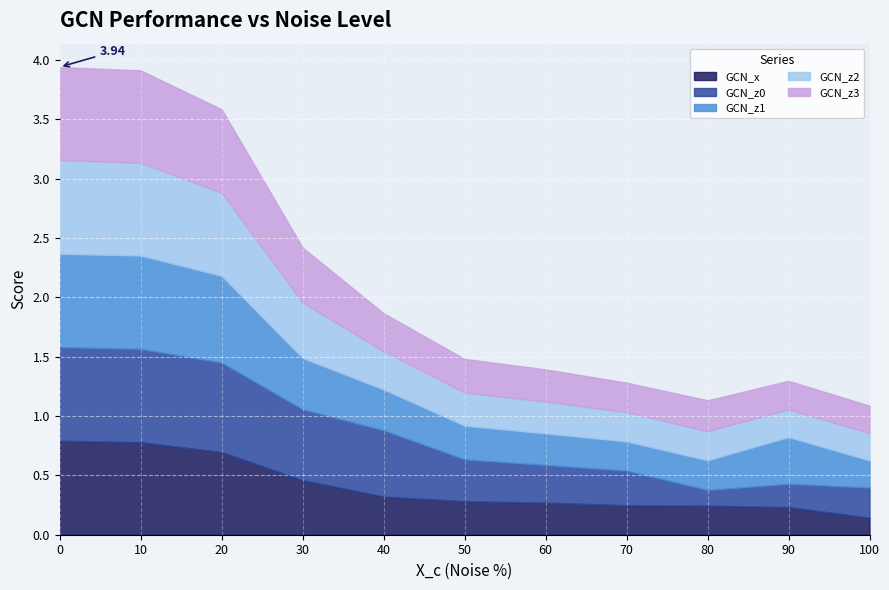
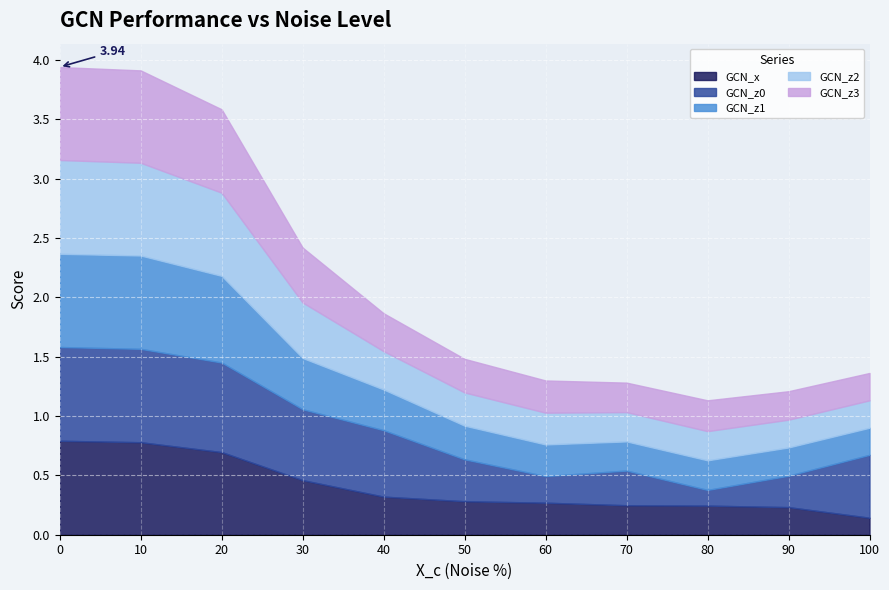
GCN_z0, 60: 0.32 -> 0.22
GCN_z0, 90: 0.20 -> 0.26
GCN_z1, 90: 0.39 -> 0.24
GCN_z0, 100: 0.25 -> 0.53
